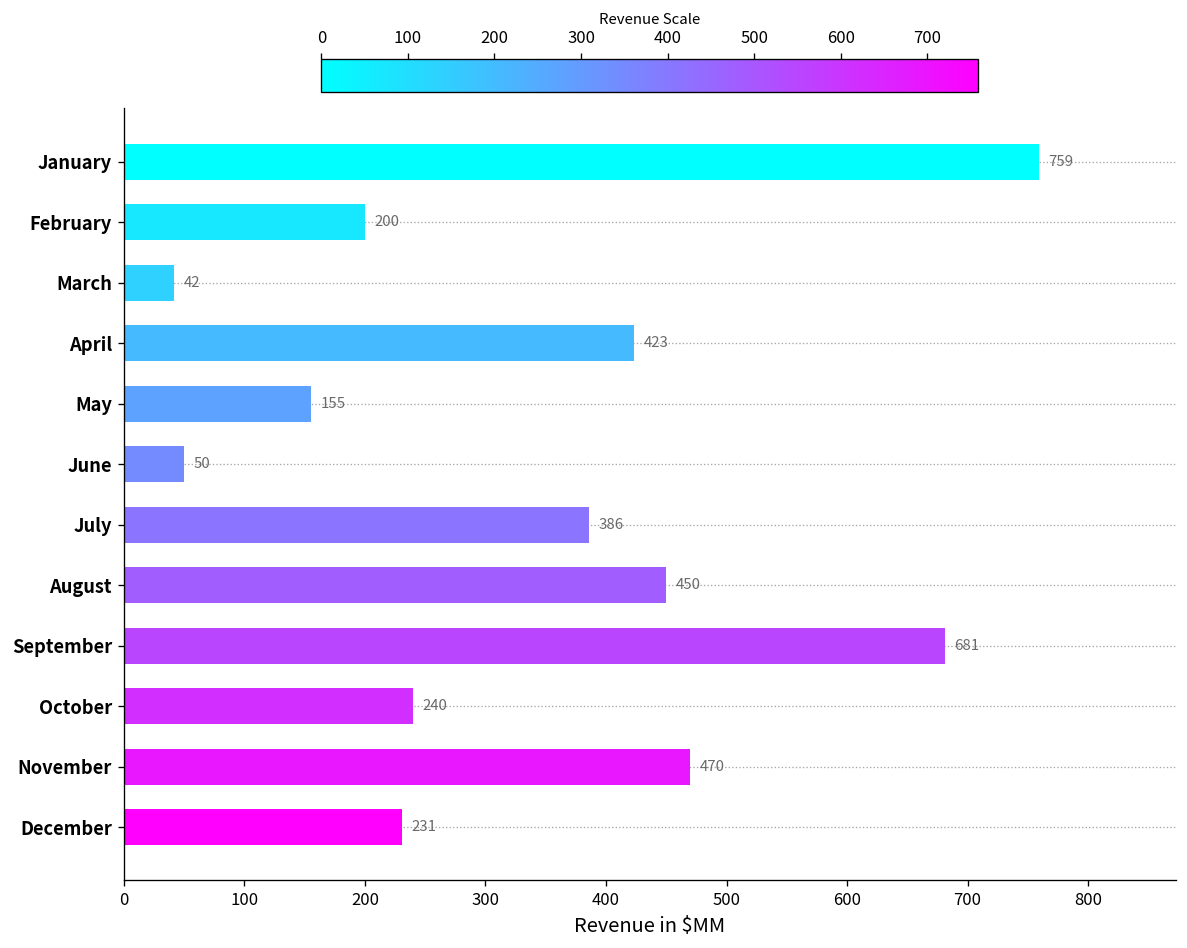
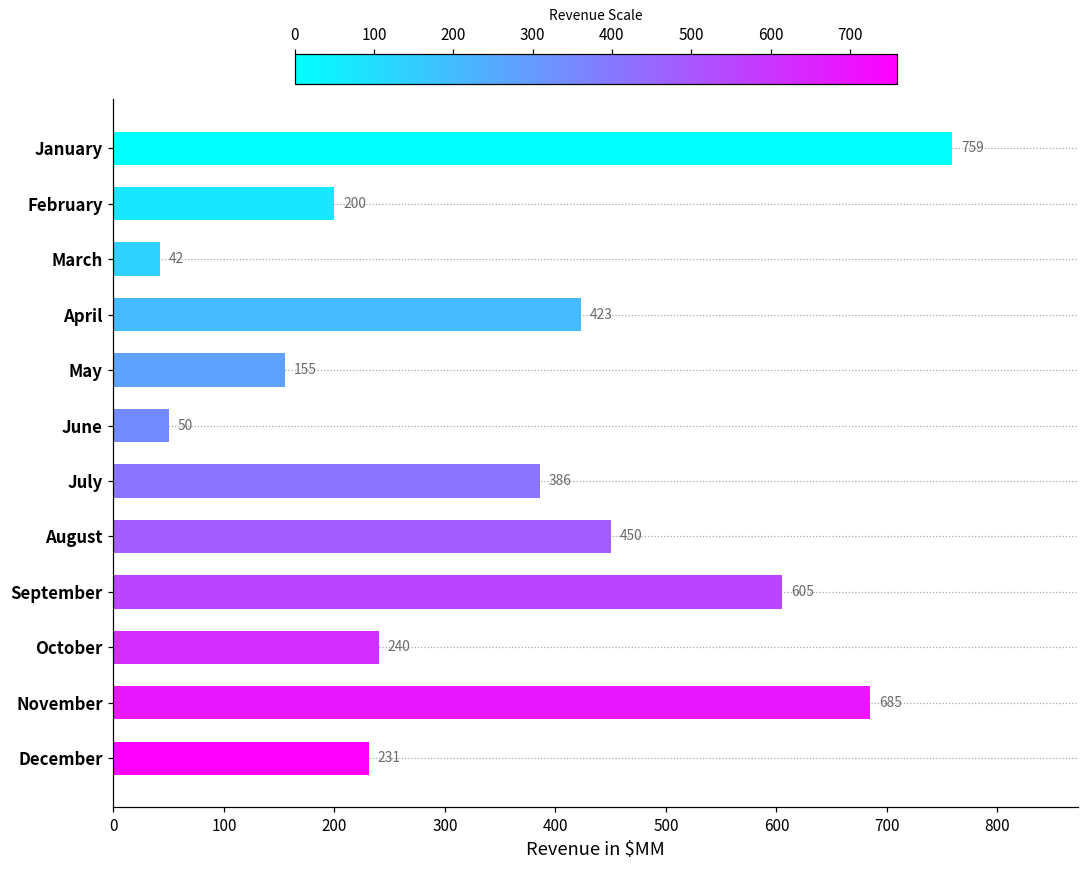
September: 681 -> 605
November: 470 -> 685
